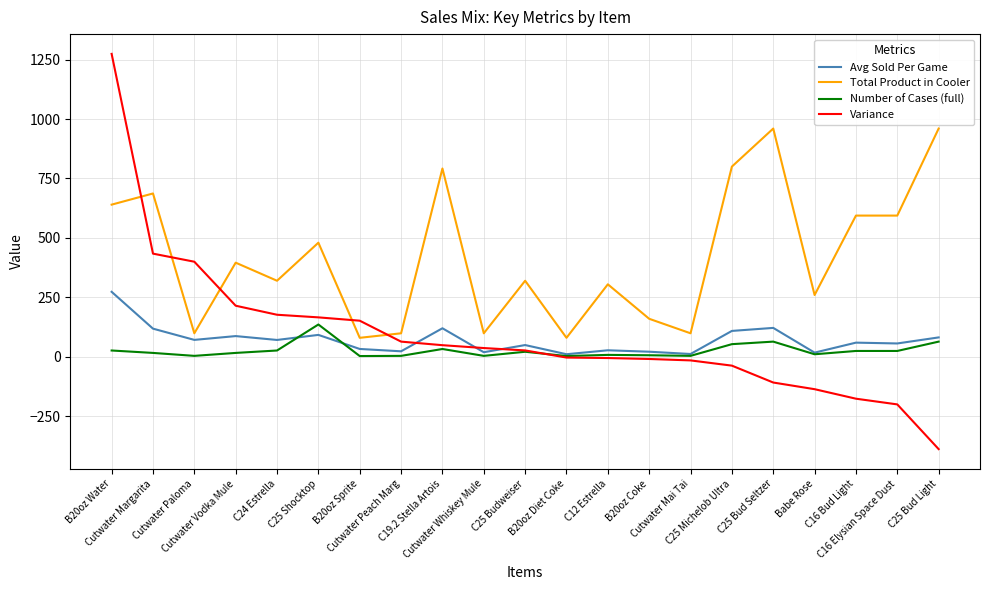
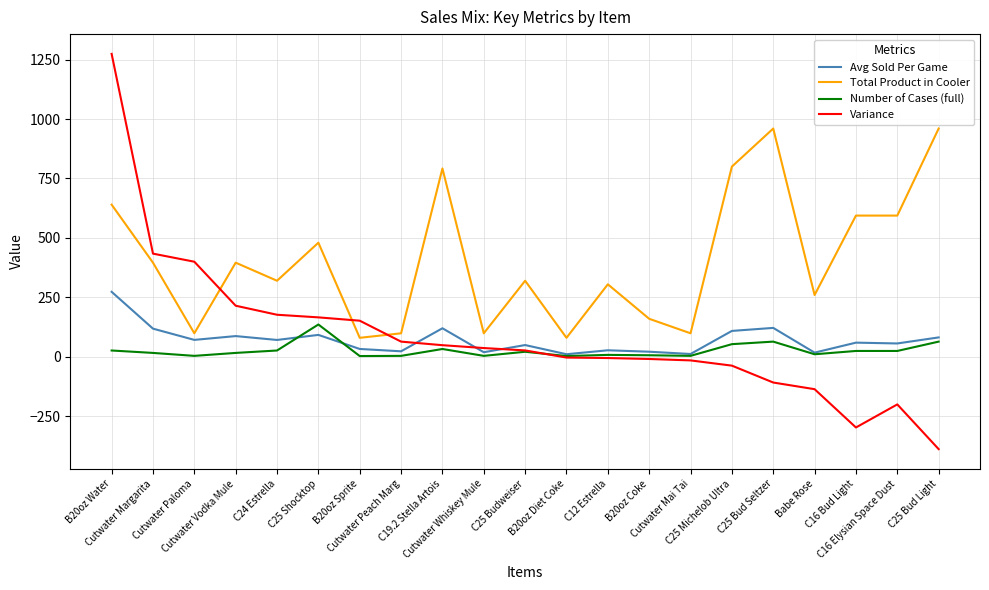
Total Product in Cooler, Cutwater Margarita: 690 -> 400
Variance, C16 Bud Light: -180 -> -300
